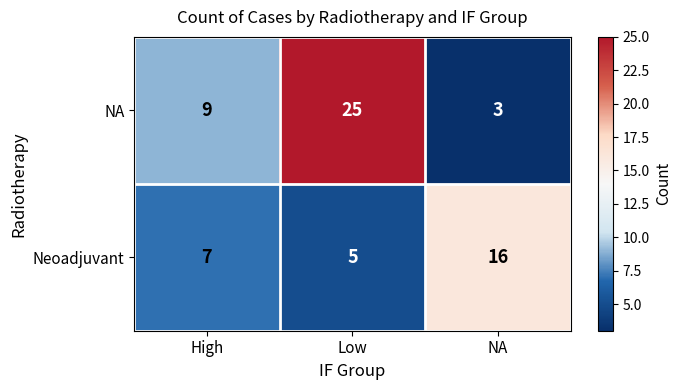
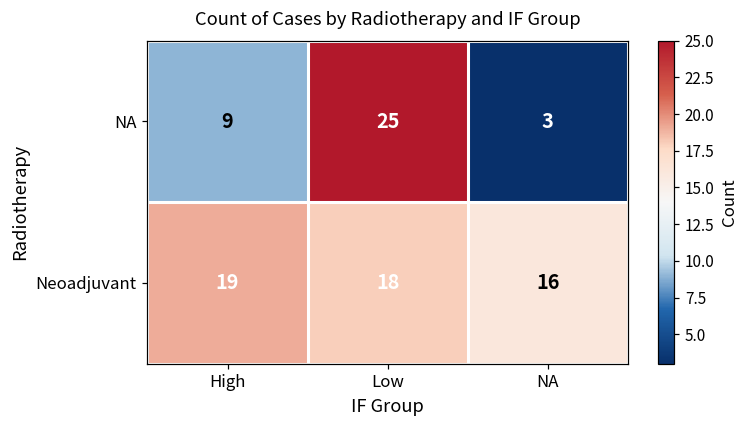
Neoadjuvant, High: 7 -> 19
Neoadjuvant, Low: 5 -> 18
